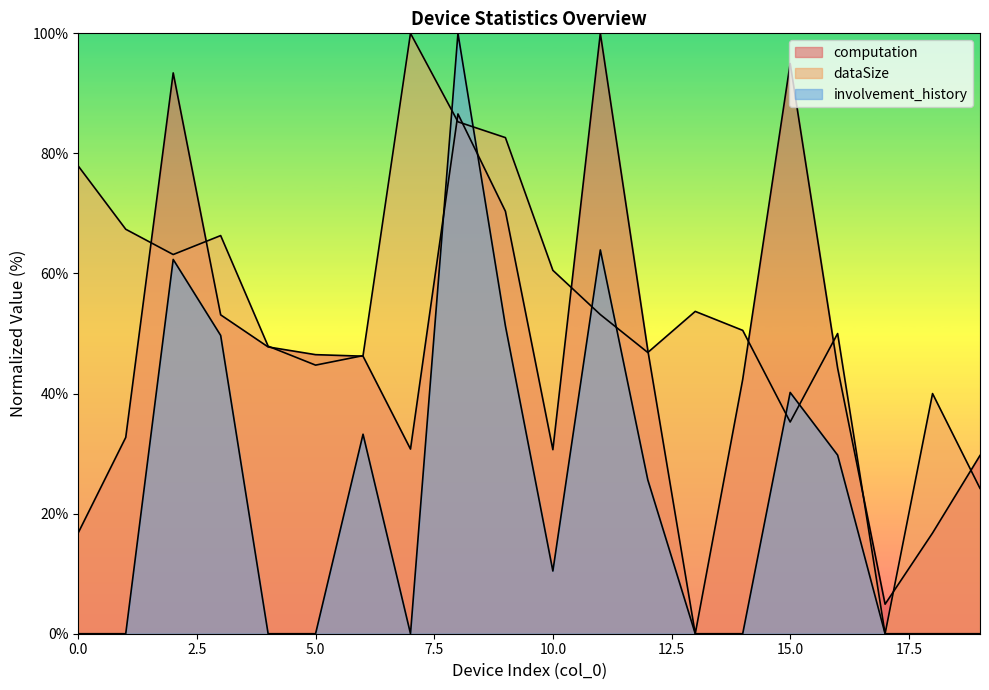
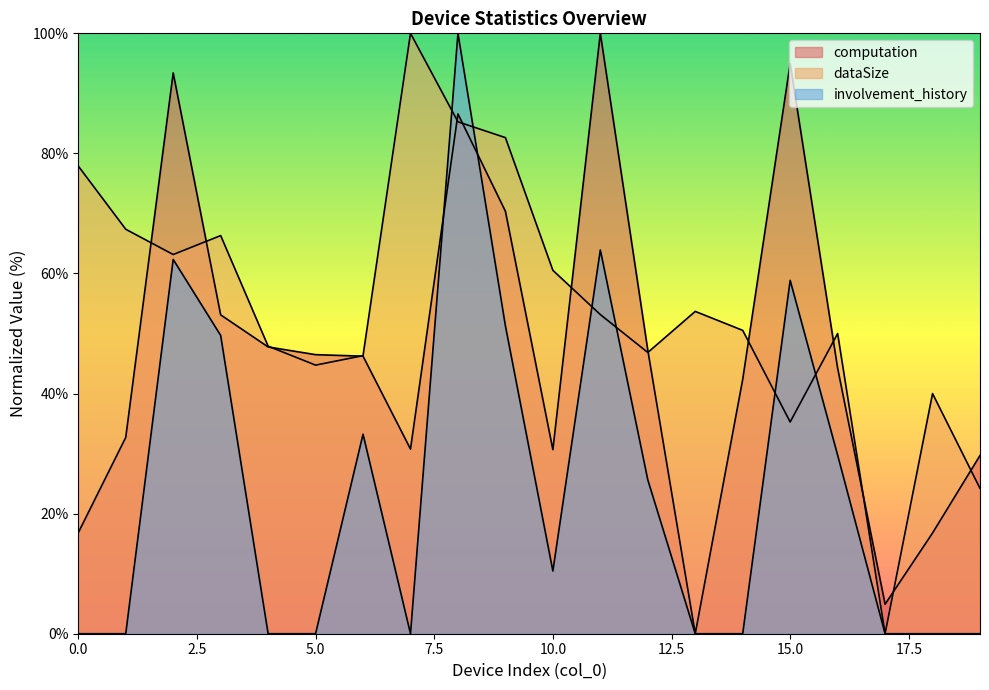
involvement_history, 15.0: 40% -> 59%
